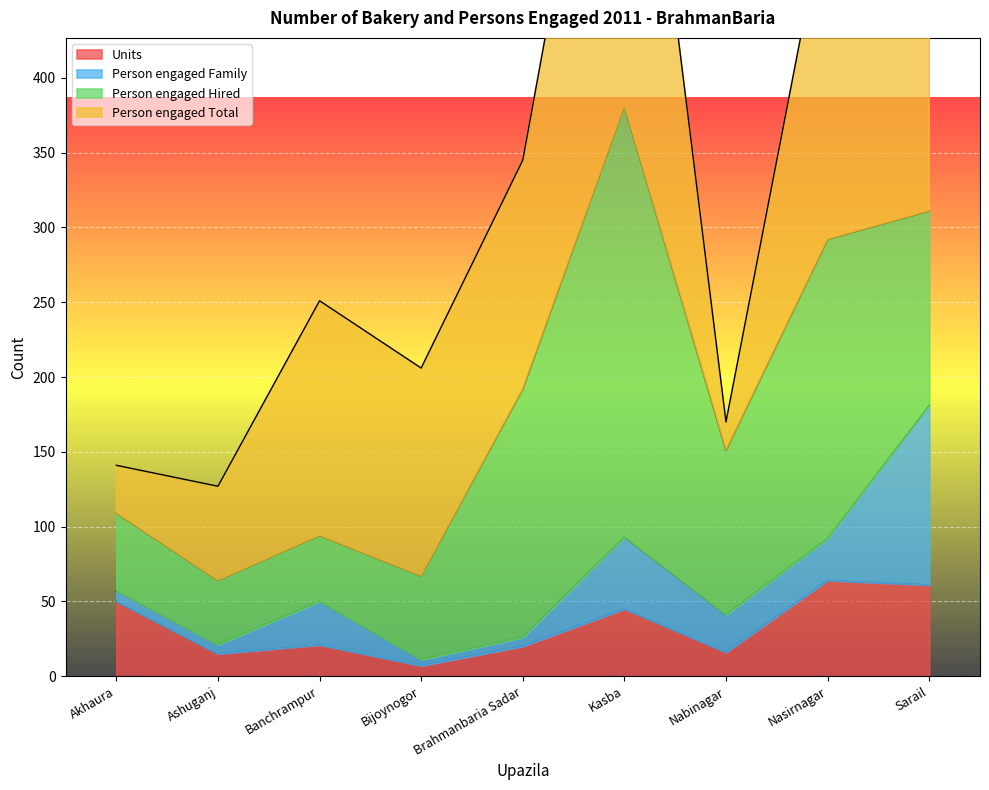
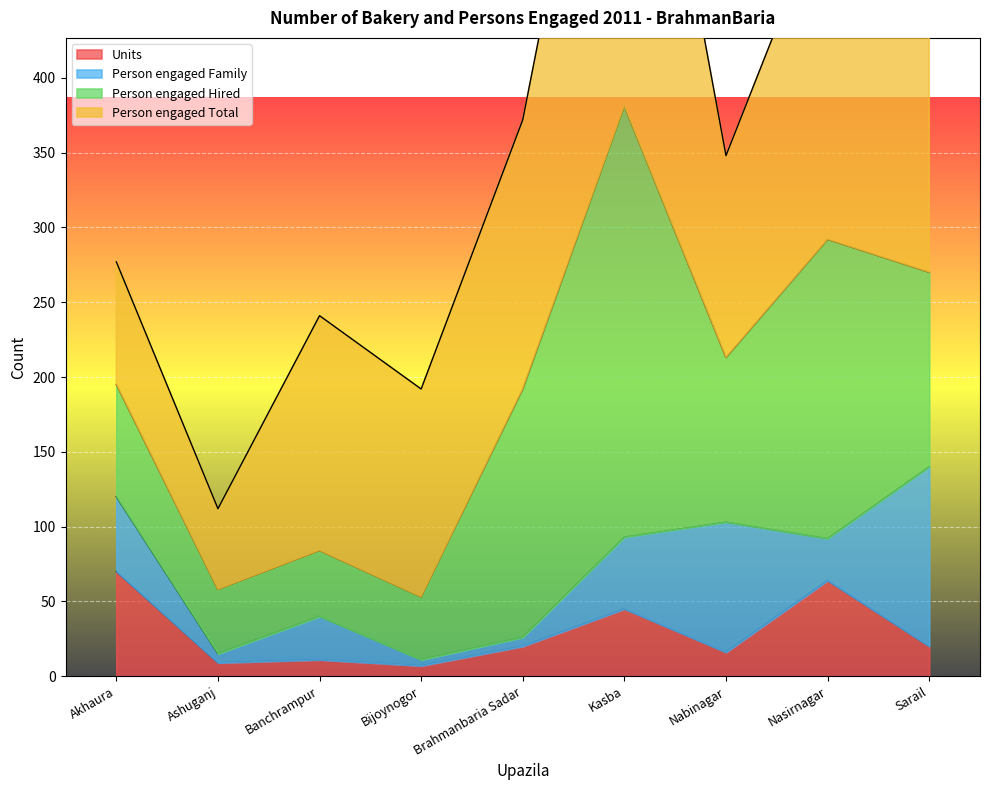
Units, Akhaura: 50 -> 70
Person engaged Family, Akhaura: 7 -> 50
Person engaged Hired, Akhaura: 52 -> 75
Person engaged Total, Akhaura: 32 -> 82
Units, Ashuganj: 15 -> 9
Person engaged Total, Ashuganj: 63 -> 54
Units, Banchrampur: 21 -> 11
Person engaged Hired, Bijoynogor: 56 -> 42
Person engaged Total, Brahmanbaria Sadar: 153 -> 180
Person engaged Family, Nabinagar: 25 -> 87
Person engaged Total, Nabinagar: 19 -> 135
Units, Sarail: 61 -> 20
